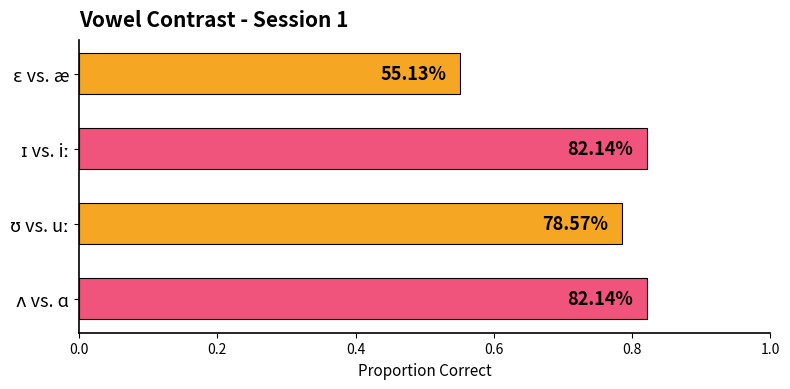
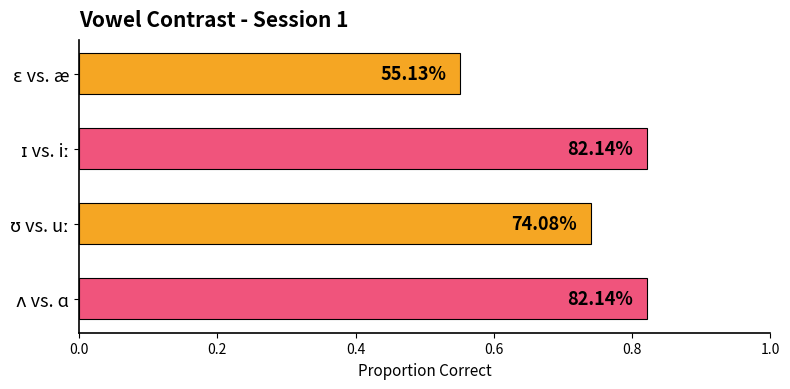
ʊ vs. uː: 78.57% -> 74.08%
